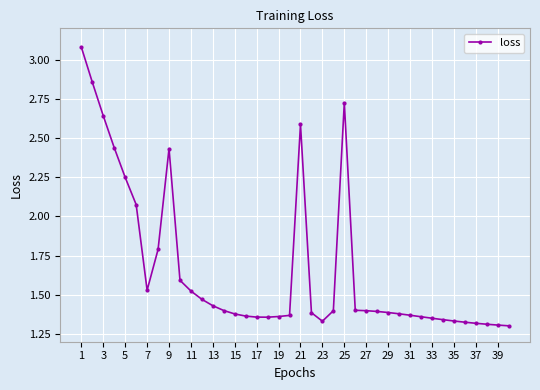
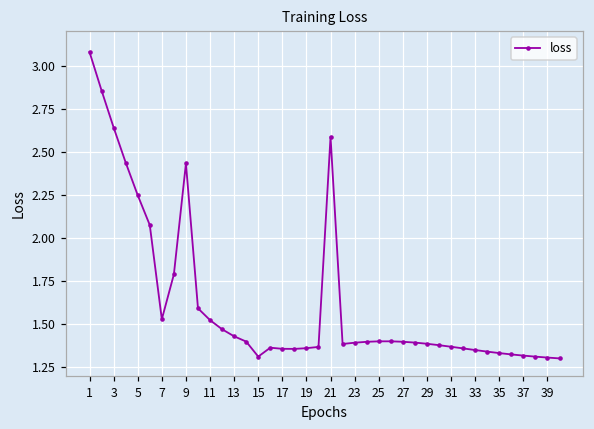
15: 1.38 -> 1.31
23: 1.33 -> 1.39
25: 2.73 -> 1.40
